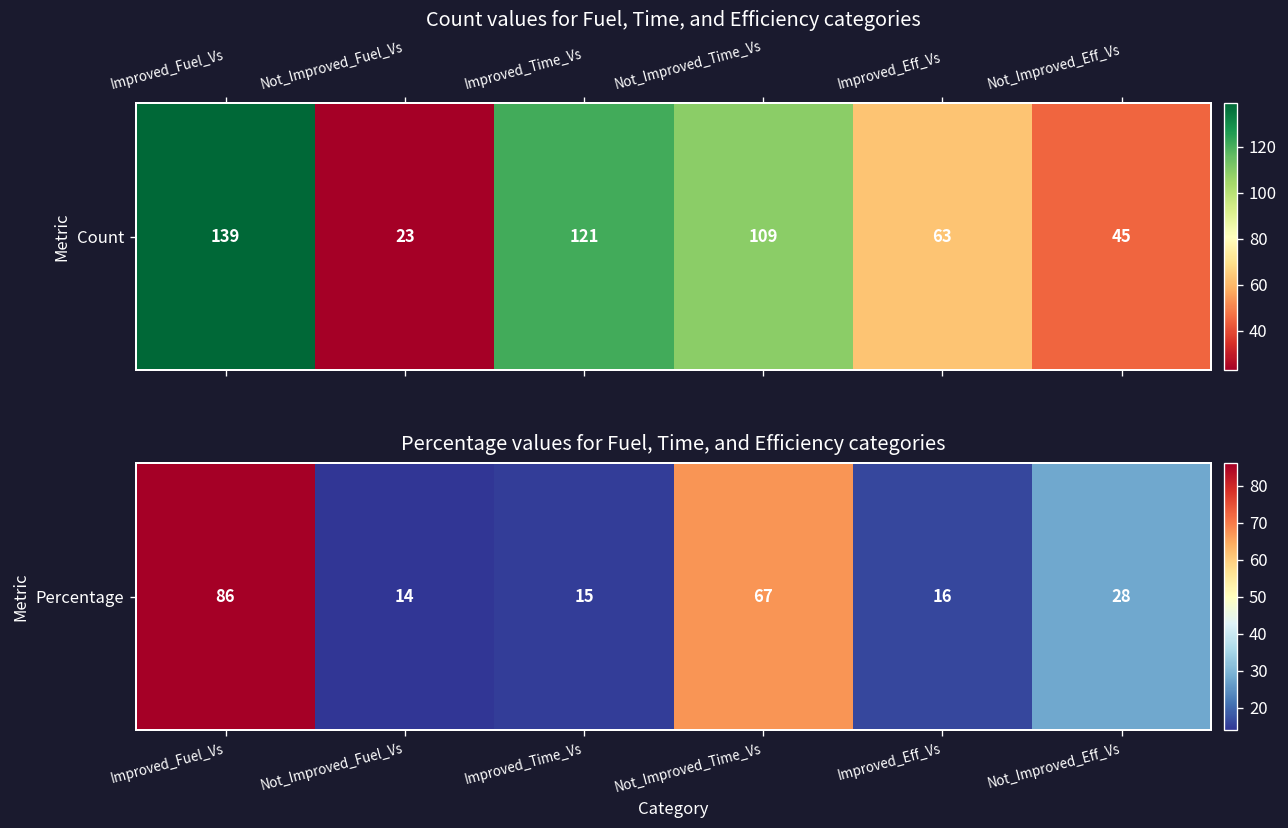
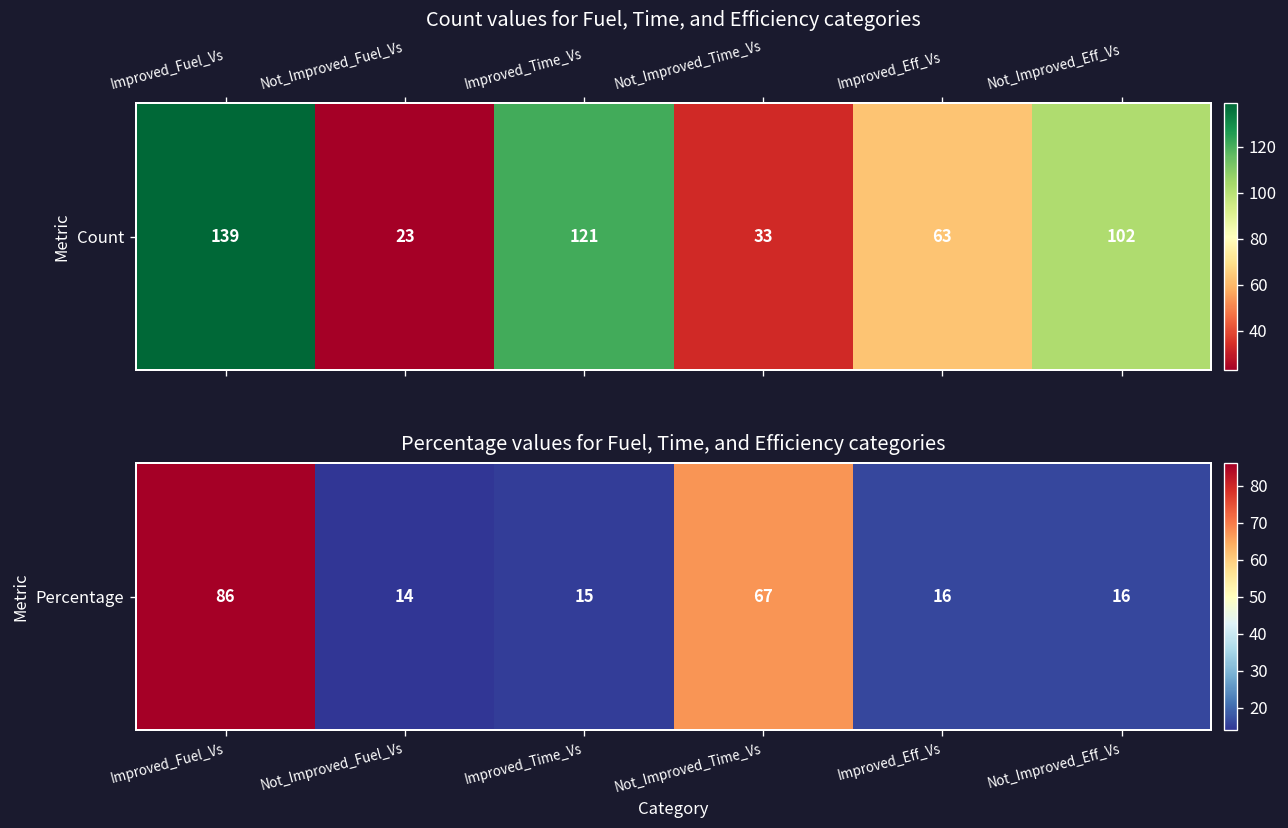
Count values for Fuel, Time, and Efficiency categories, Count, Not_Improved_Time_Vs: 109 -> 33
Count values for Fuel, Time, and Efficiency categories, Count, Not_Improved_Eff_Vs: 45 -> 102
Percentage values for Fuel, Time, and Efficiency categories, Percentage, Not_Improved_Eff_Vs: 28 -> 16
